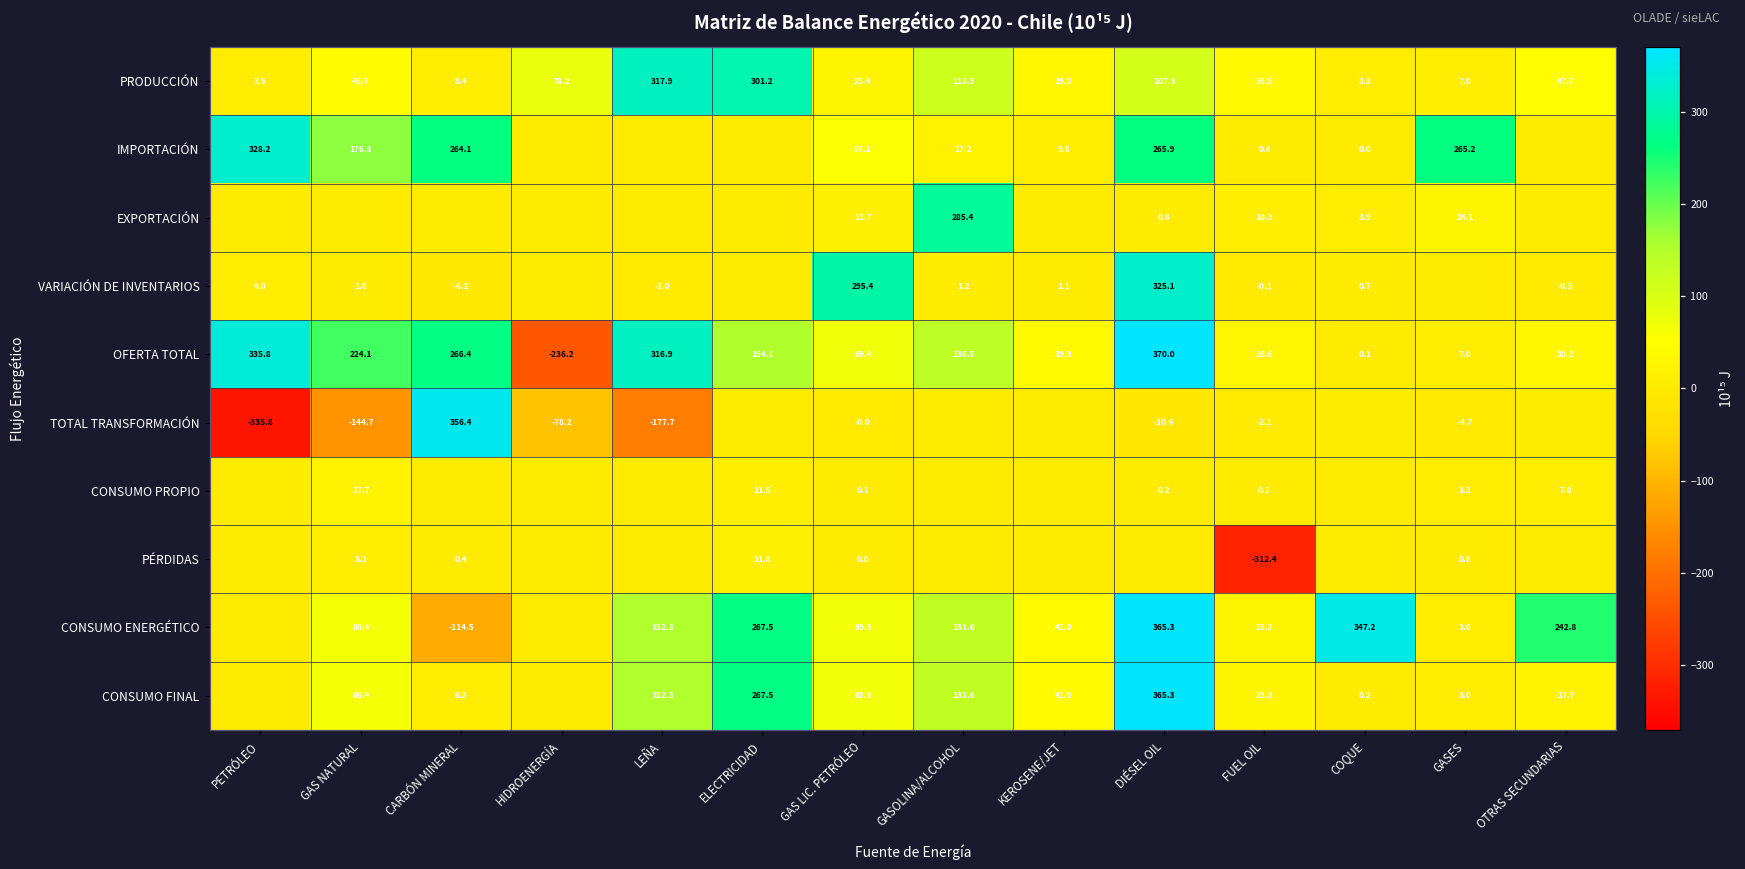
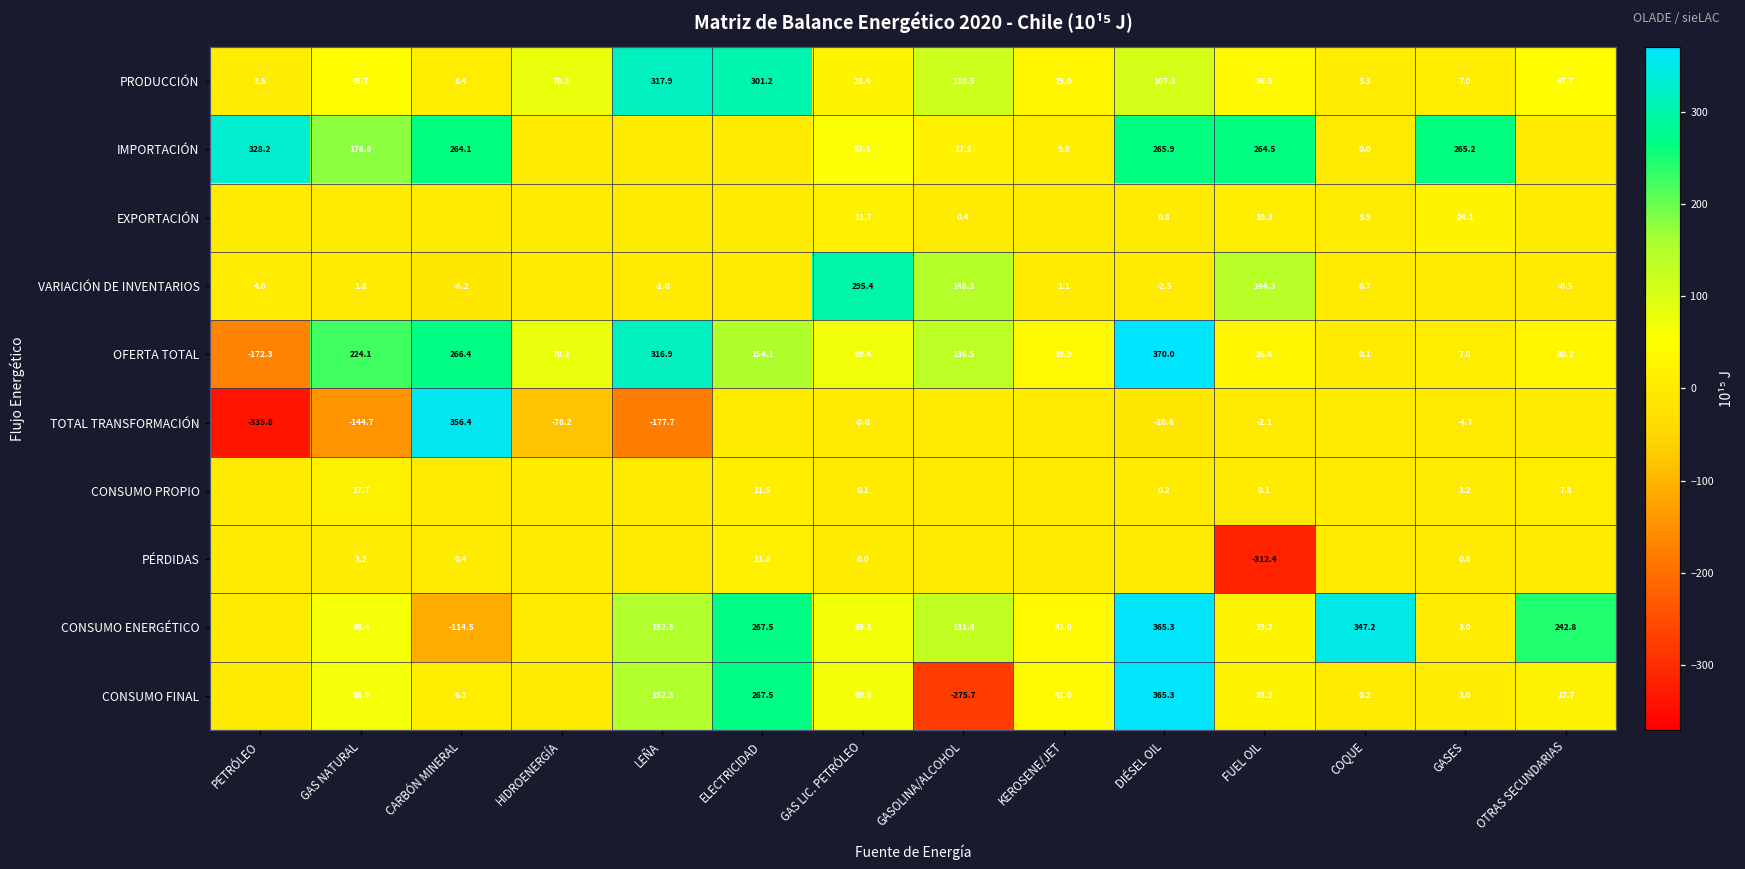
IMPORTACIÓN, FUEL OIL: 0.6 -> 264.5
EXPORTACIÓN, GASOLINA/ALCOHOL: 285.4 -> 0.4
VARIACIÓN DE INVENTARIOS, GASOLINA/ALCOHOL: 1.2 -> 148.3
VARIACIÓN DE INVENTARIOS, DIÉSEL OIL: 325.1 -> -2.5
VARIACIÓN DE INVENTARIOS, FUEL OIL: -0.1 -> 144.3
OFERTA TOTAL, PETRÓLEO: 335.8 -> -172.3
OFERTA TOTAL, HIDROENERGÍA: -236.2 -> 78.2
CONSUMO FINAL, GASOLINA/ALCOHOL: 131.6 -> -275.7
